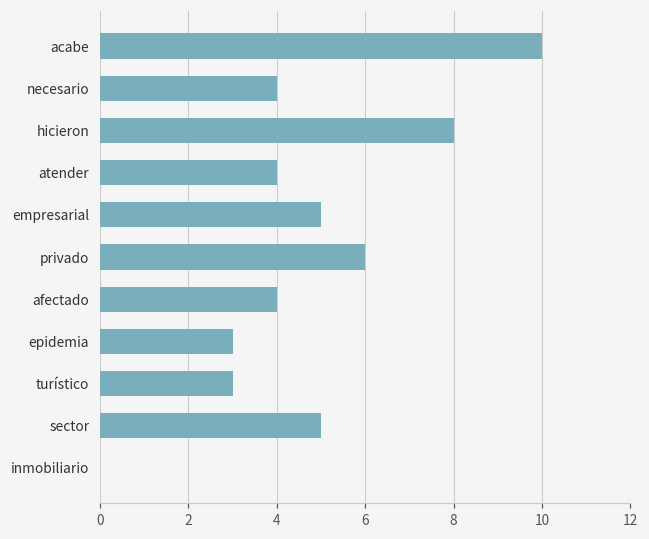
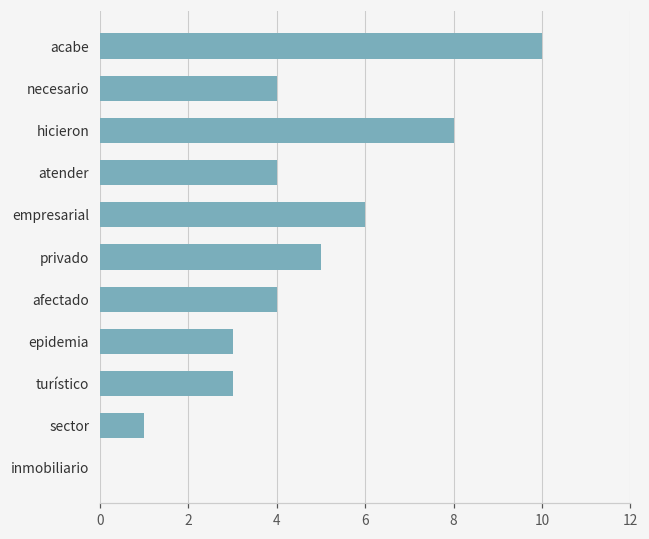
empresarial: 5 -> 6
privado: 6 -> 5
sector: 5 -> 1
